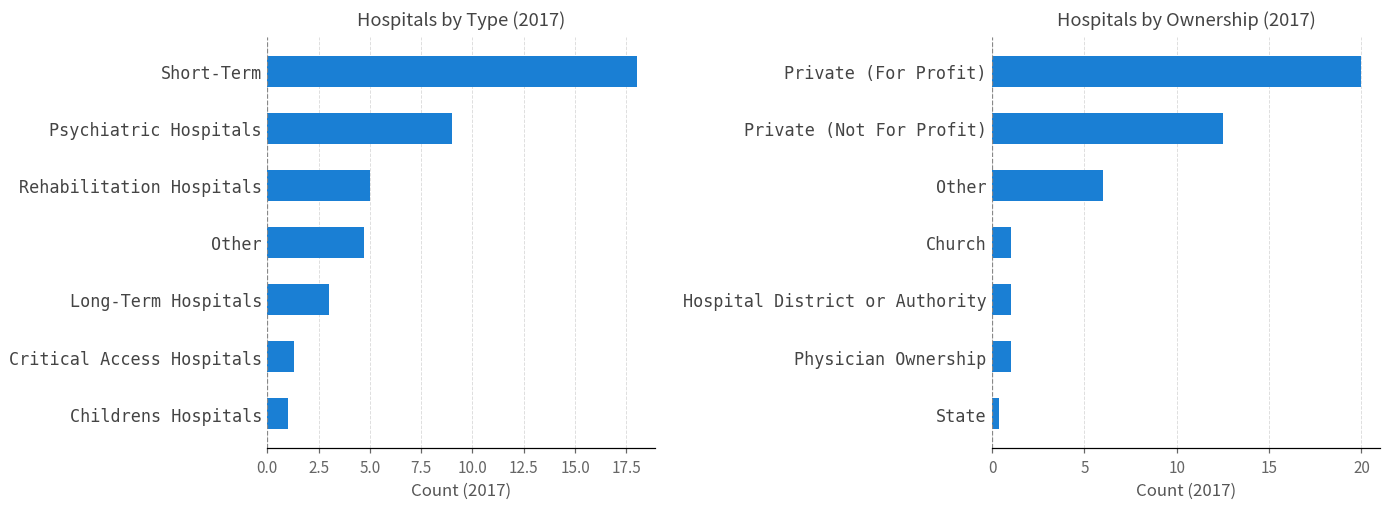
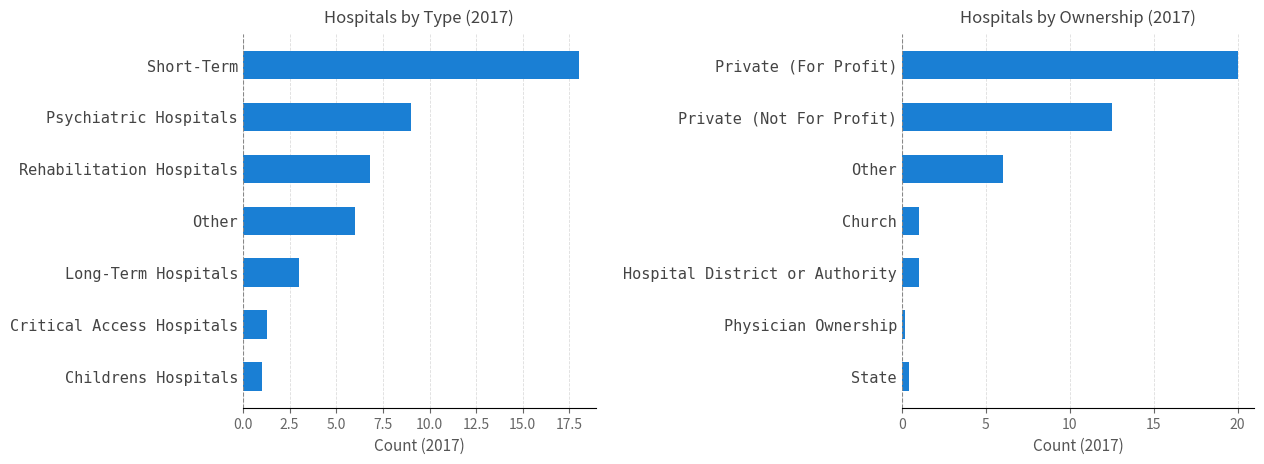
Hospitals by Type (2017), Rehabilitation Hospitals: 5.0 -> 6.8
Hospitals by Type (2017), Other: 4.7 -> 6.0
Hospitals by Ownership (2017), Physician Ownership: 1.0 -> 0.2
